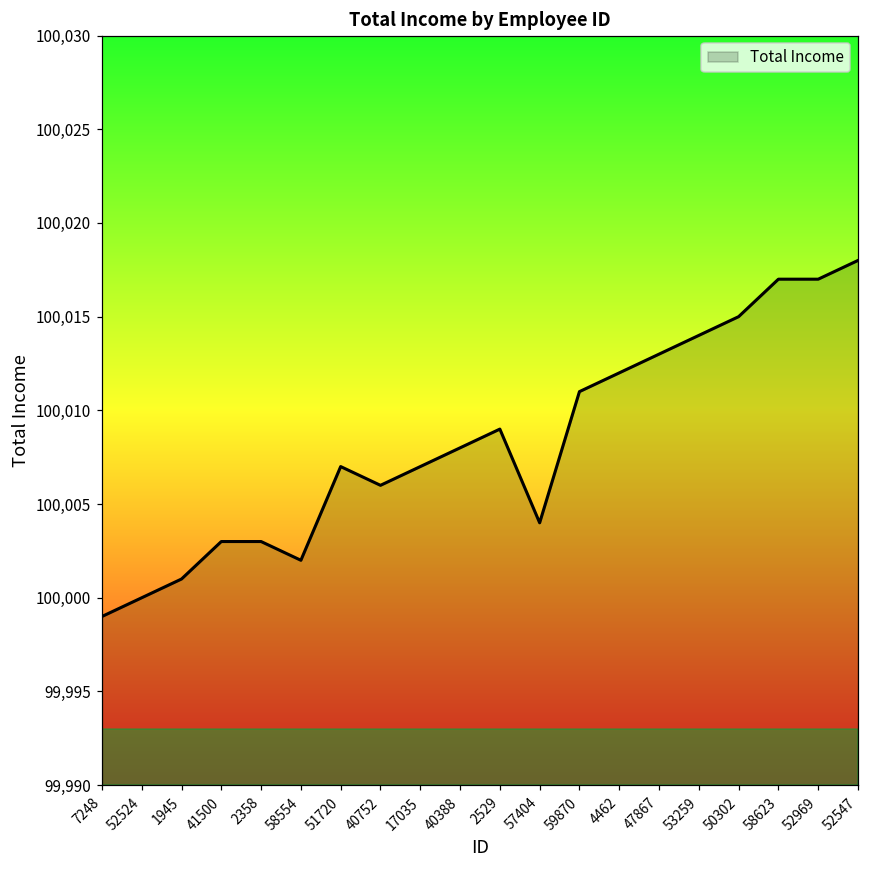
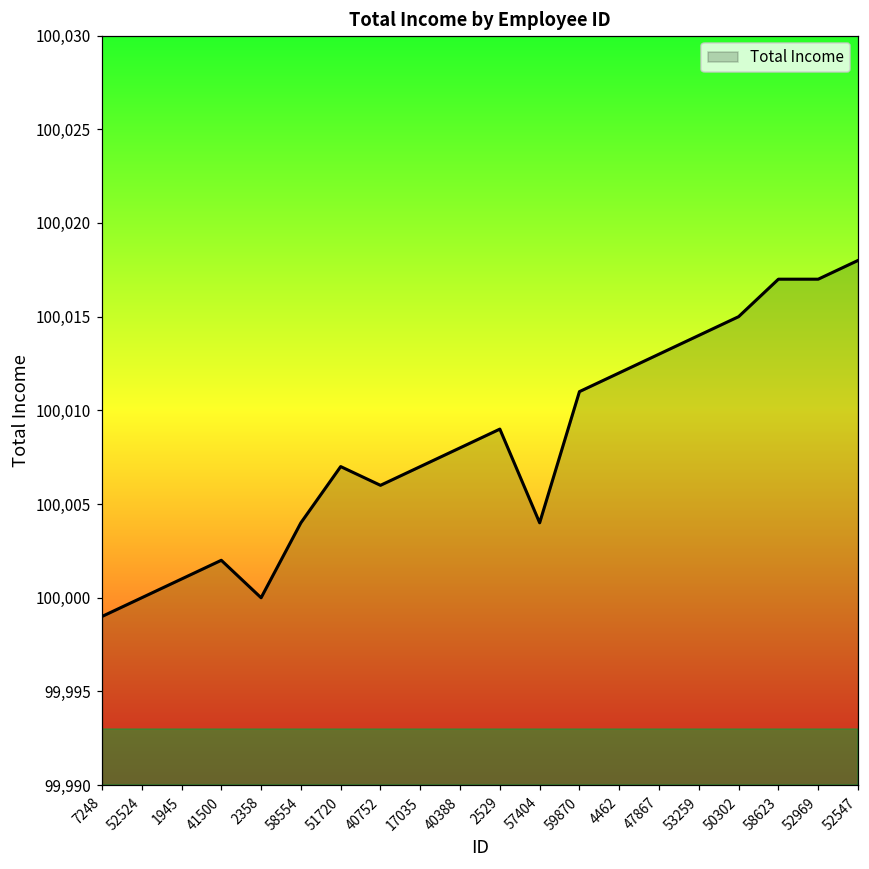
41500: 100,003 -> 100,002
2358: 100,003 -> 100,000
58554: 100,002 -> 100,004
